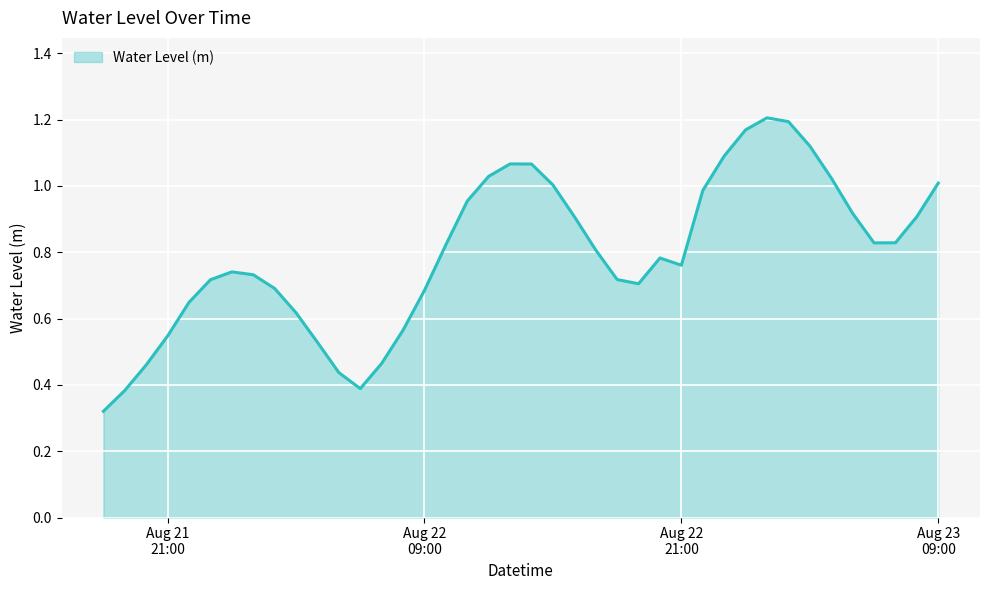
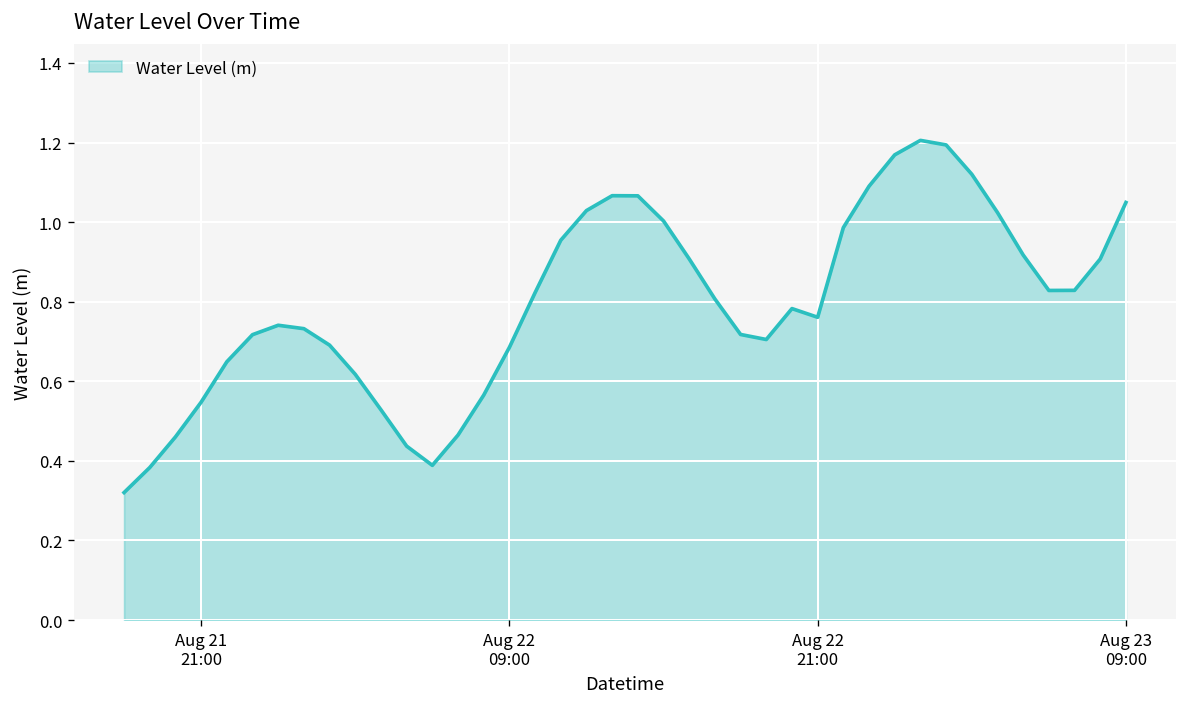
Aug 23 09:00: 1.01 -> 1.05
